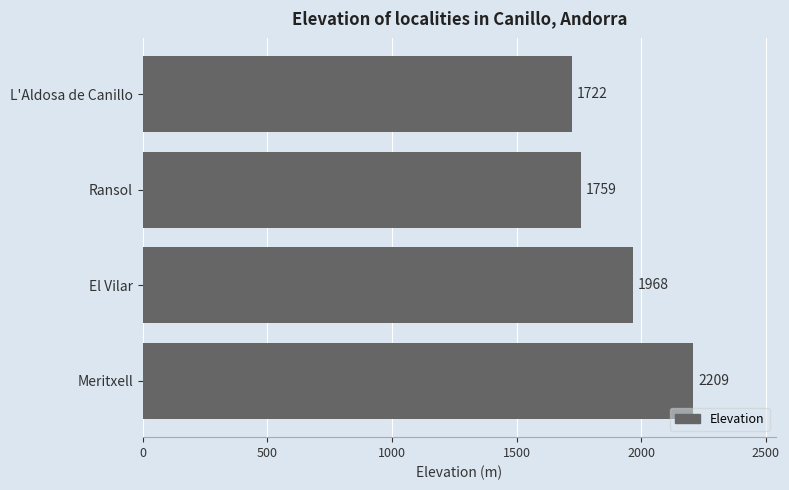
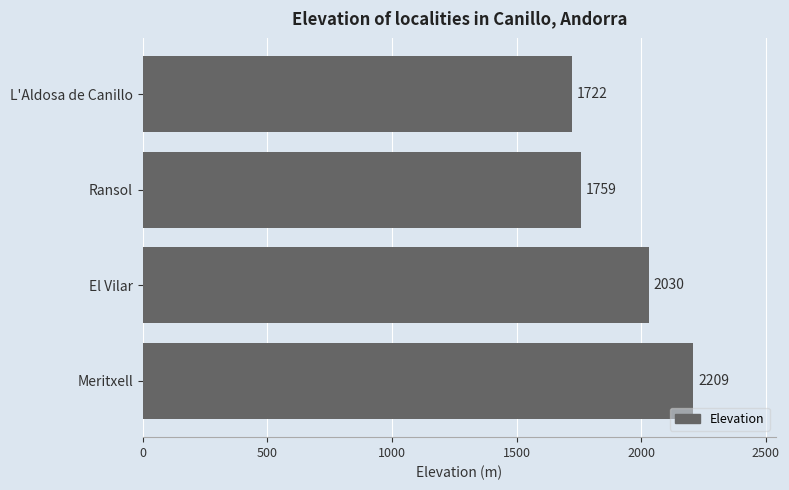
El Vilar: 1968 -> 2030
